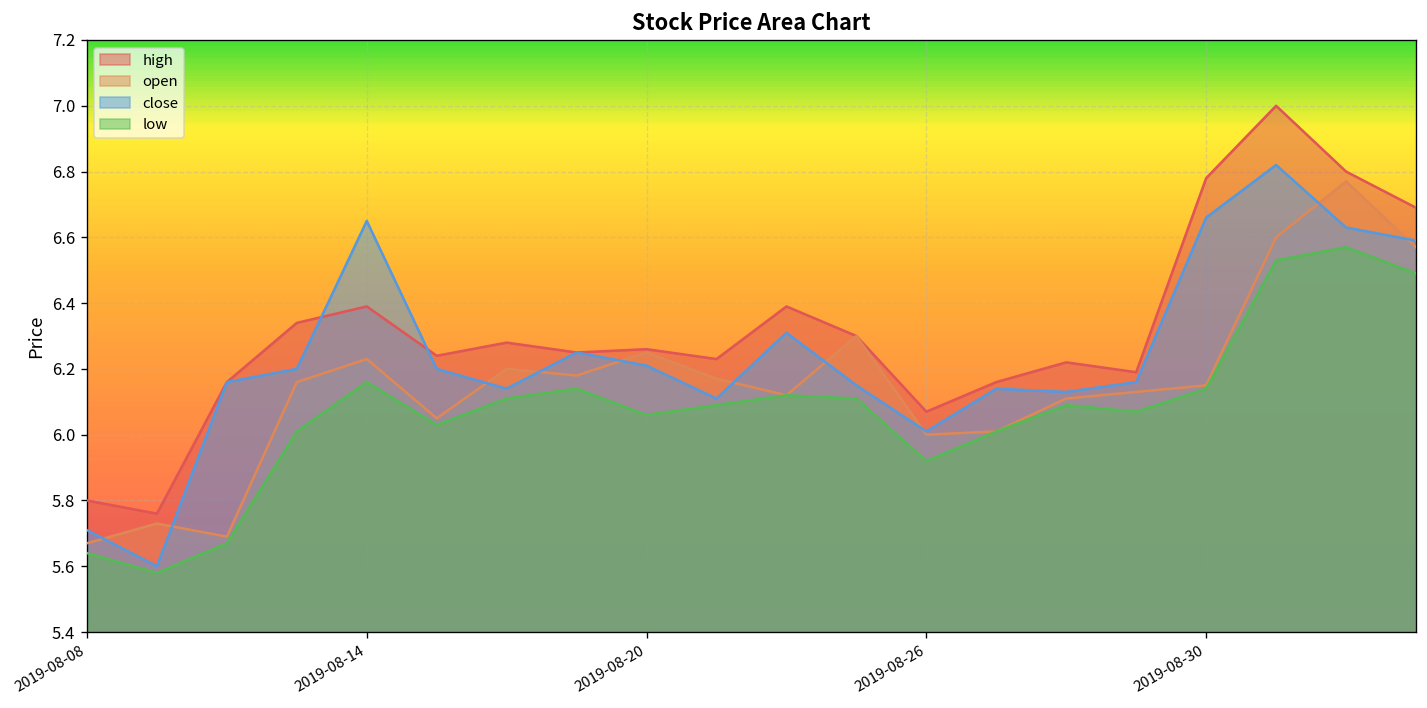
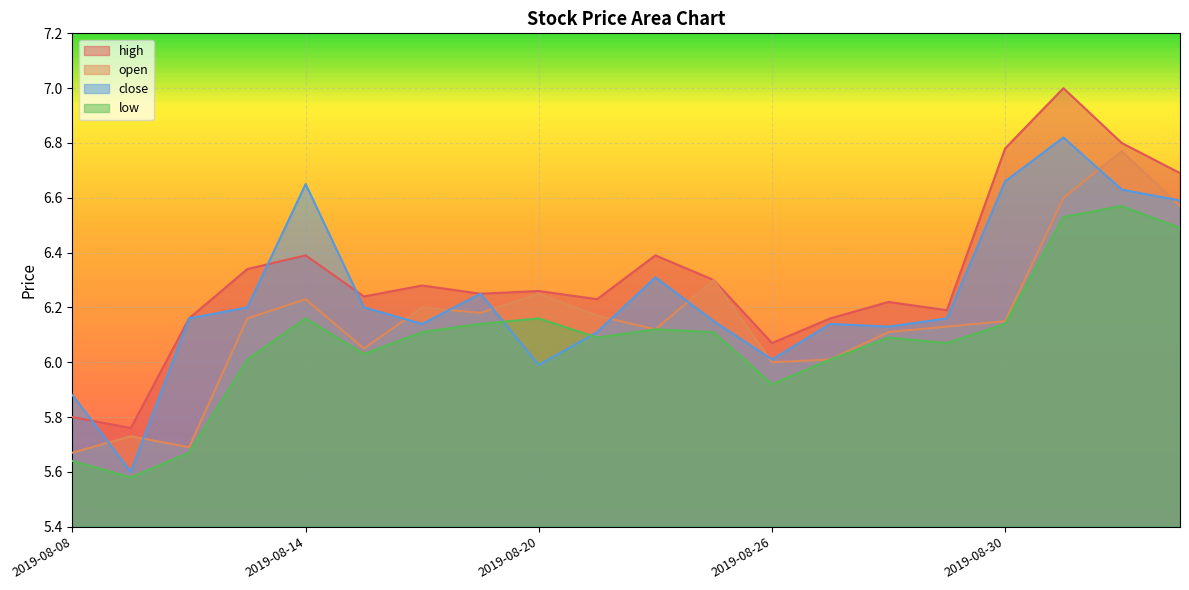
close, 2019-08-08: 5.71 -> 5.88
close, 2019-08-20: 6.21 -> 5.99
low, 2019-08-20: 6.06 -> 6.16
